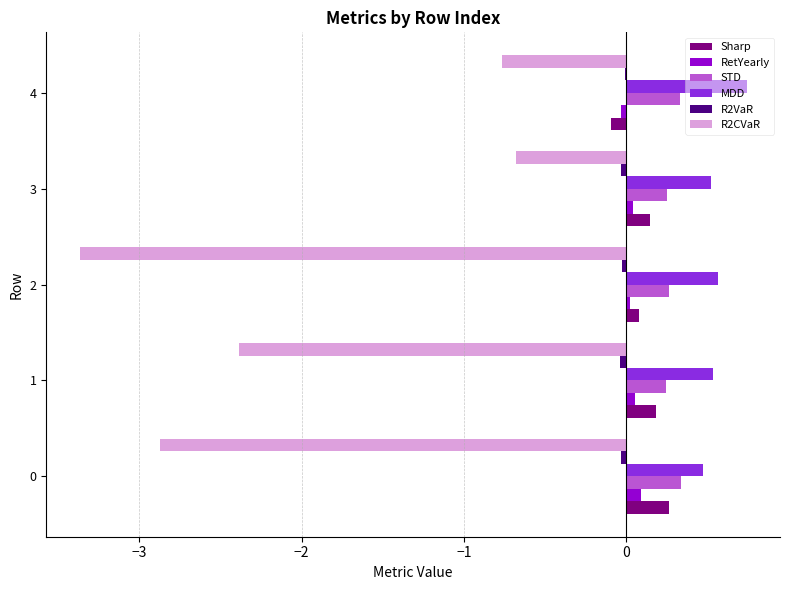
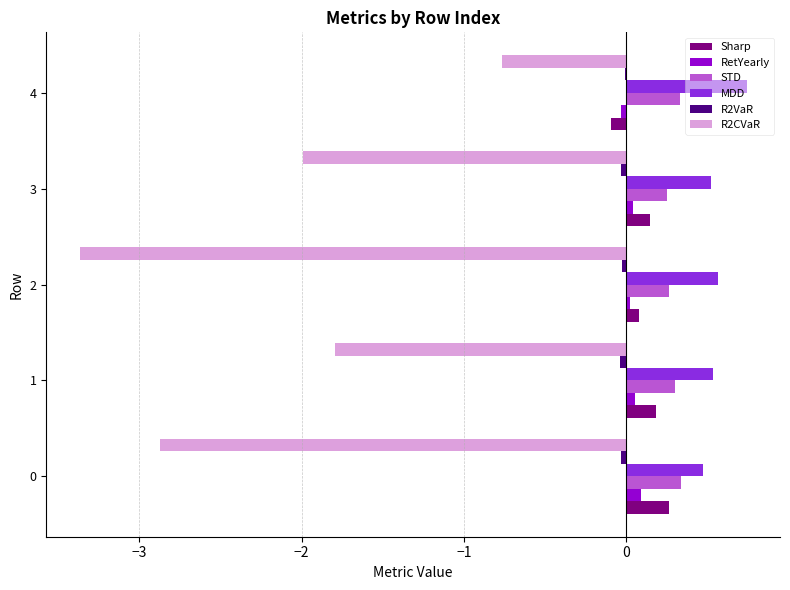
R2CVaR, 3: -0.68 -> -1.99
R2CVaR, 1: -2.38 -> -1.80
STD, 1: 0.25 -> 0.30
